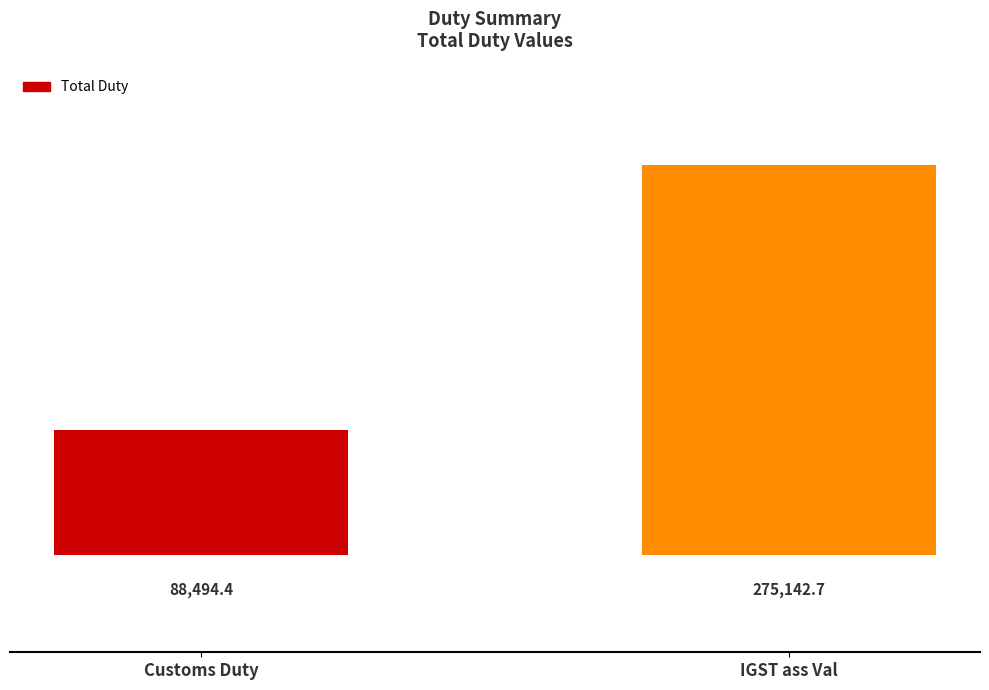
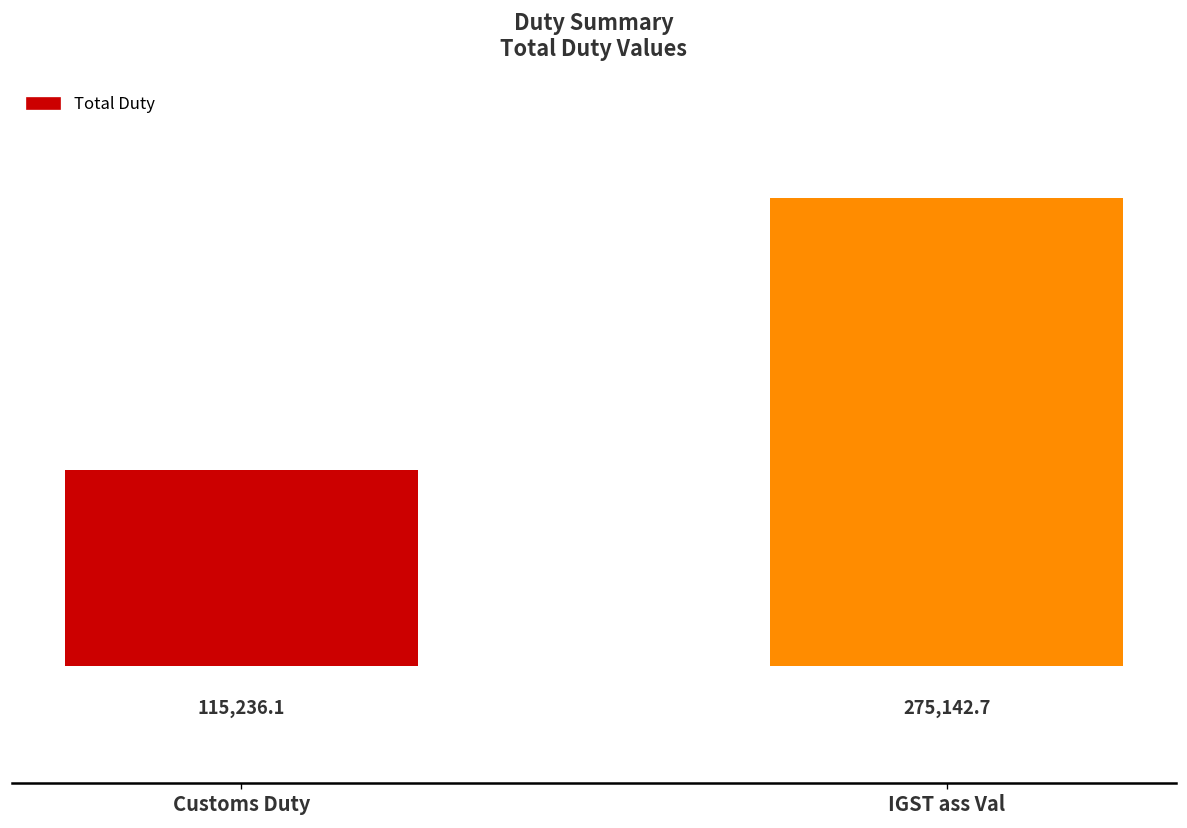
Customs Duty: 88,494.4 -> 115,236.1
